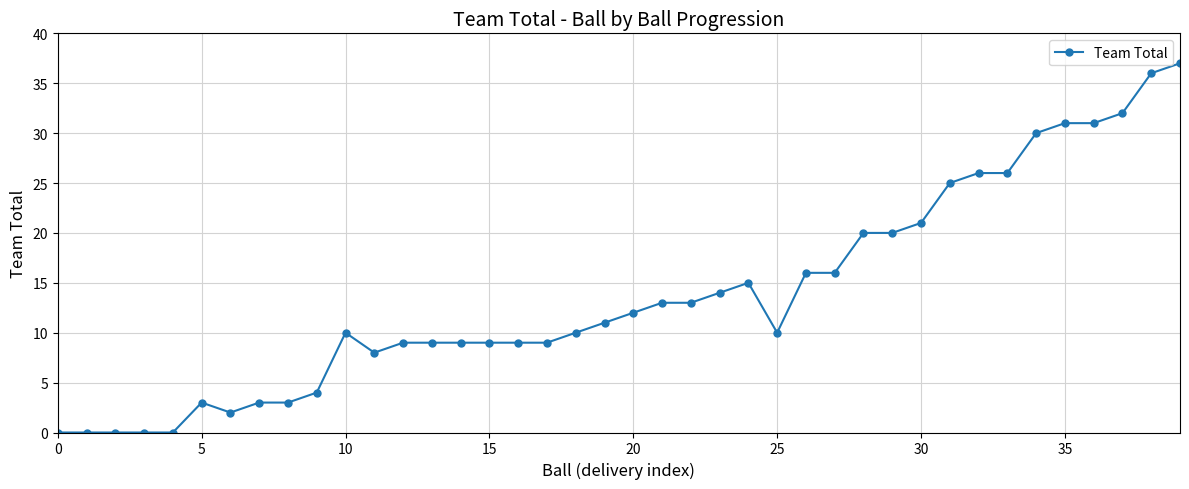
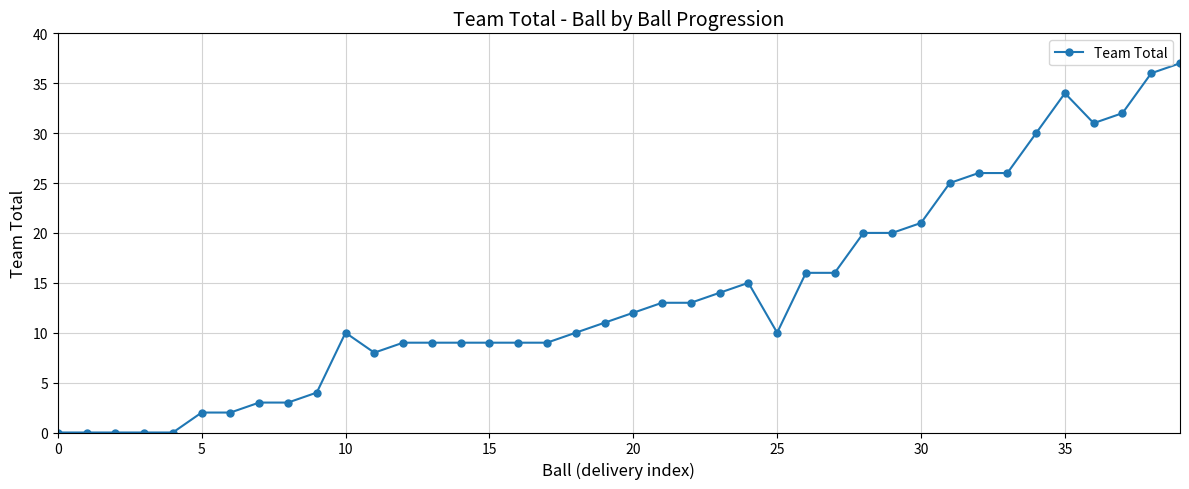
5: 3 -> 2
35: 31 -> 34
